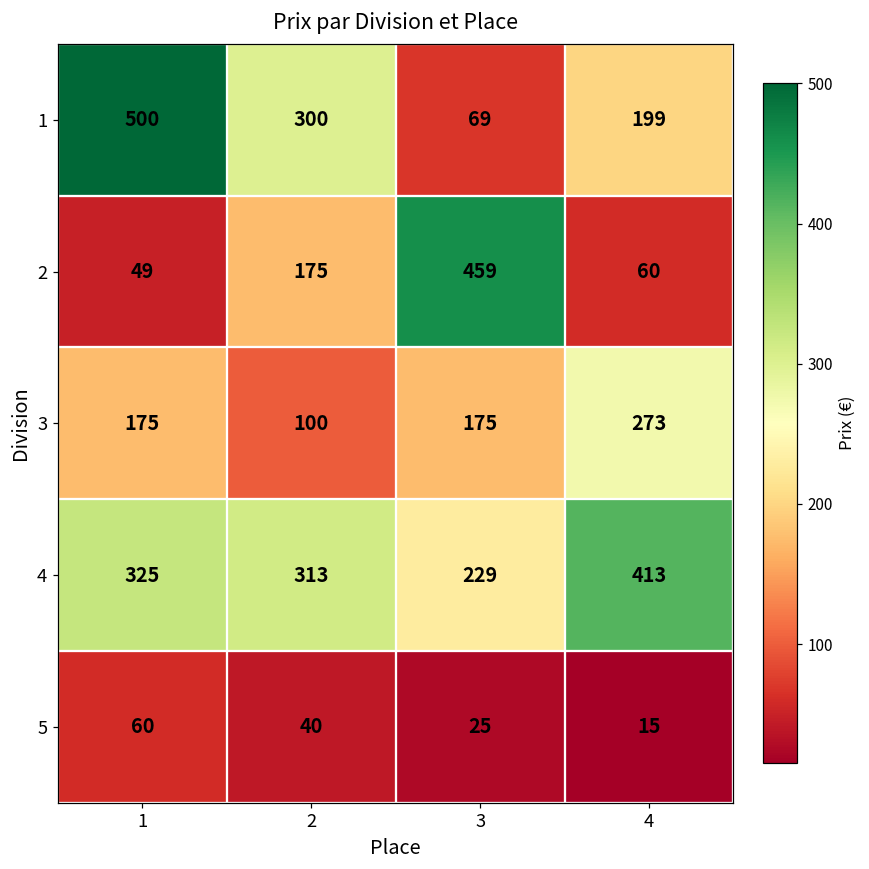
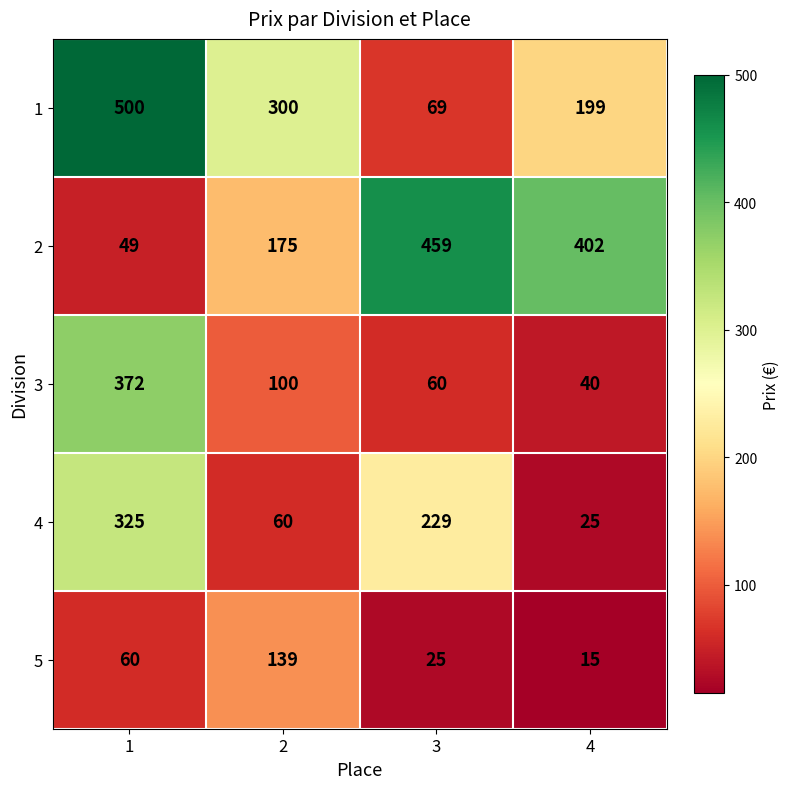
2, 4: 60 -> 402
3, 1: 175 -> 372
3, 3: 175 -> 60
3, 4: 273 -> 40
4, 2: 313 -> 60
4, 4: 413 -> 25
5, 2: 40 -> 139
